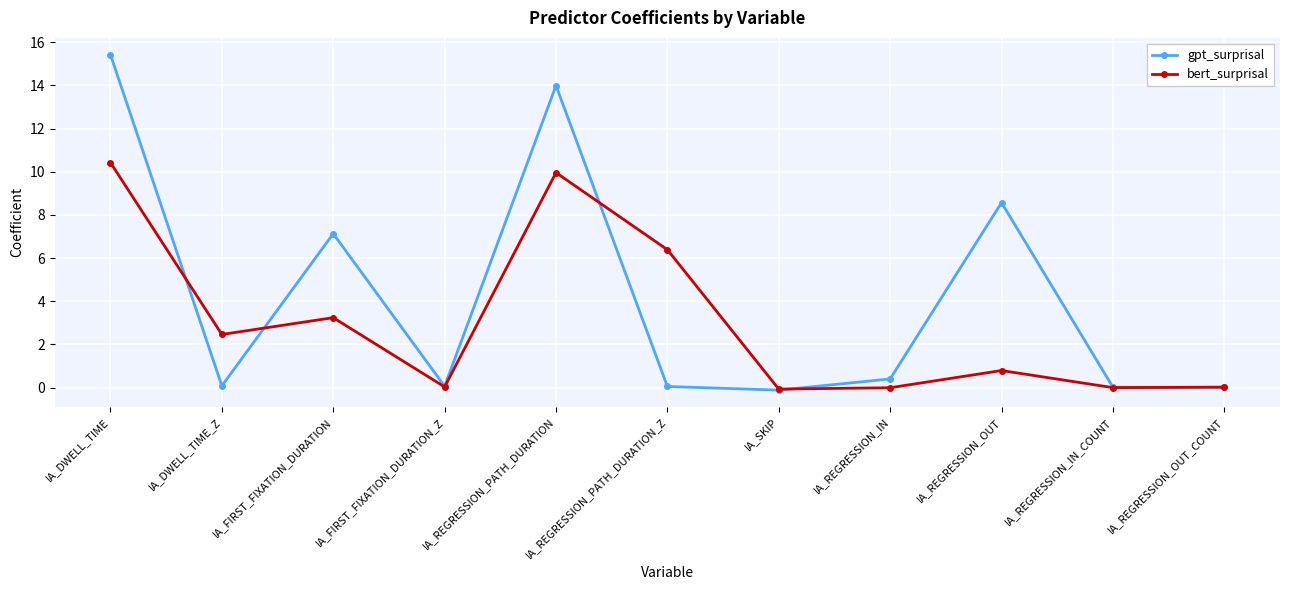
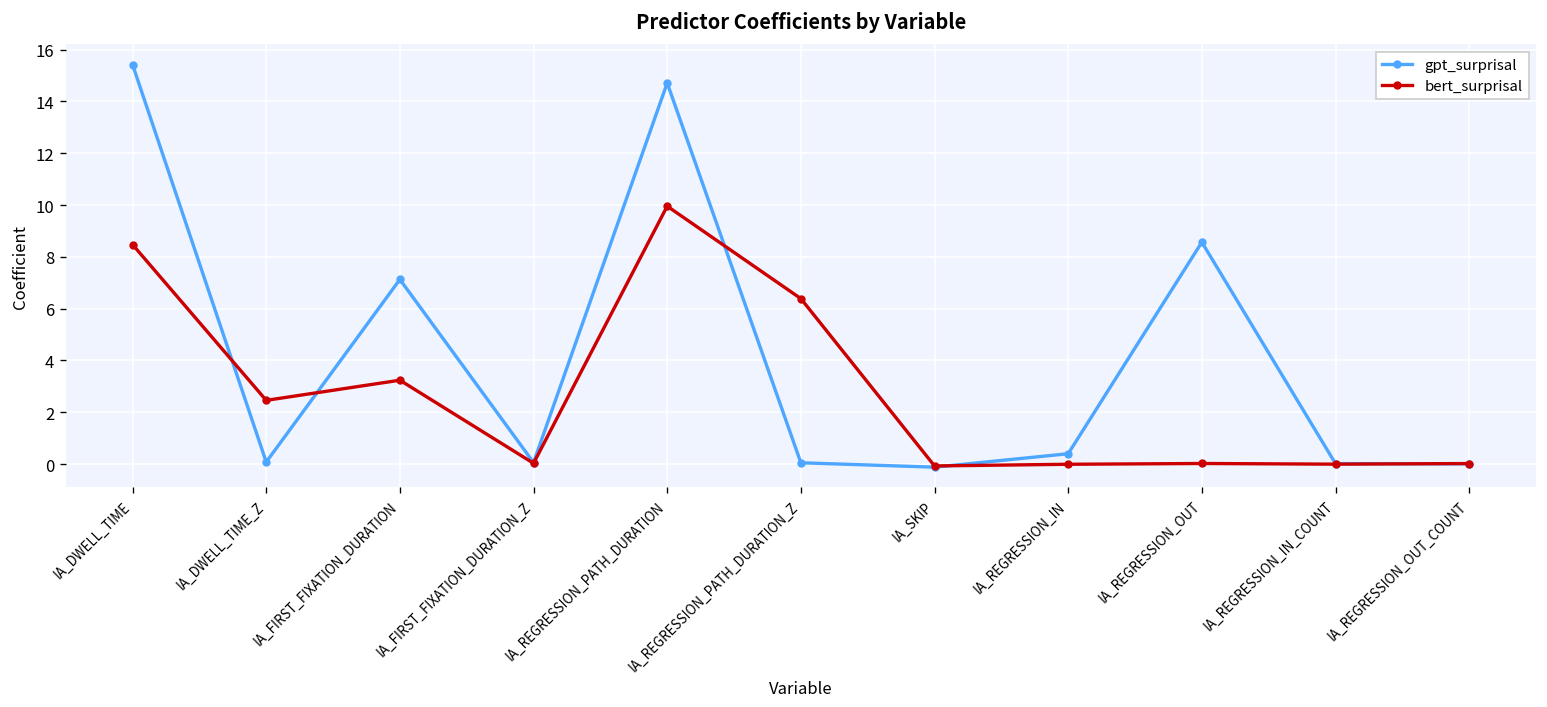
bert_surprisal, IA_DWELL_TIME: 10.4 -> 8.5
gpt_surprisal, IA_REGRESSION_PATH_DURATION: 14.0 -> 14.7
bert_surprisal, IA_REGRESSION_OUT: 0.8 -> 0.0
